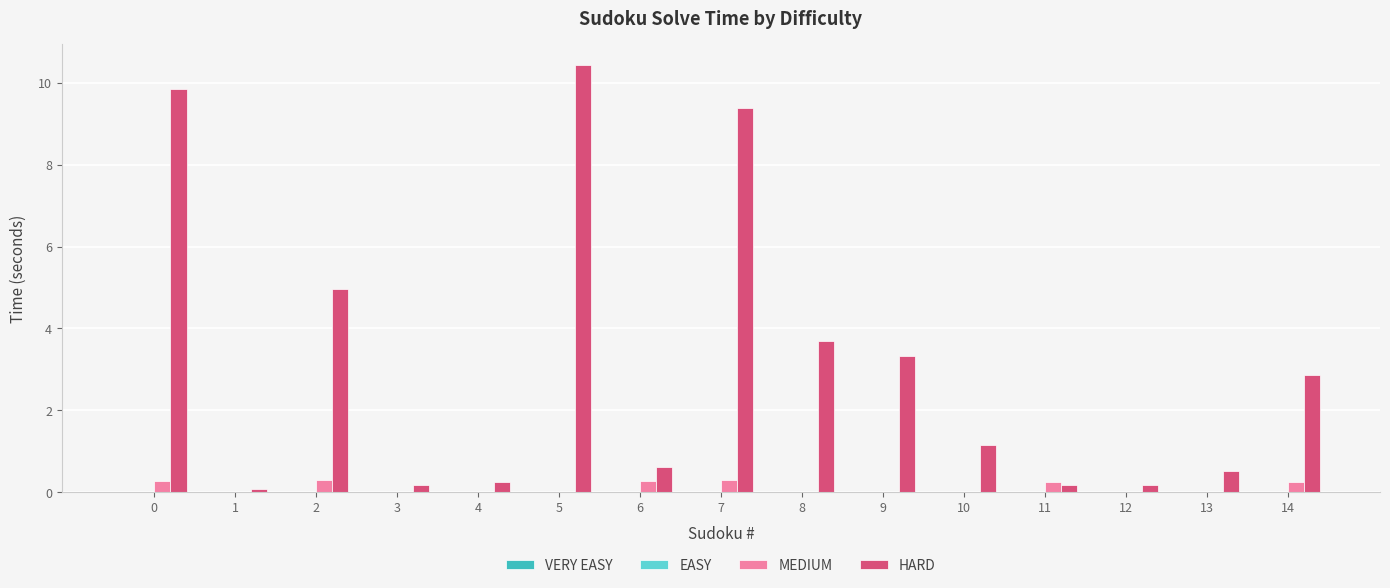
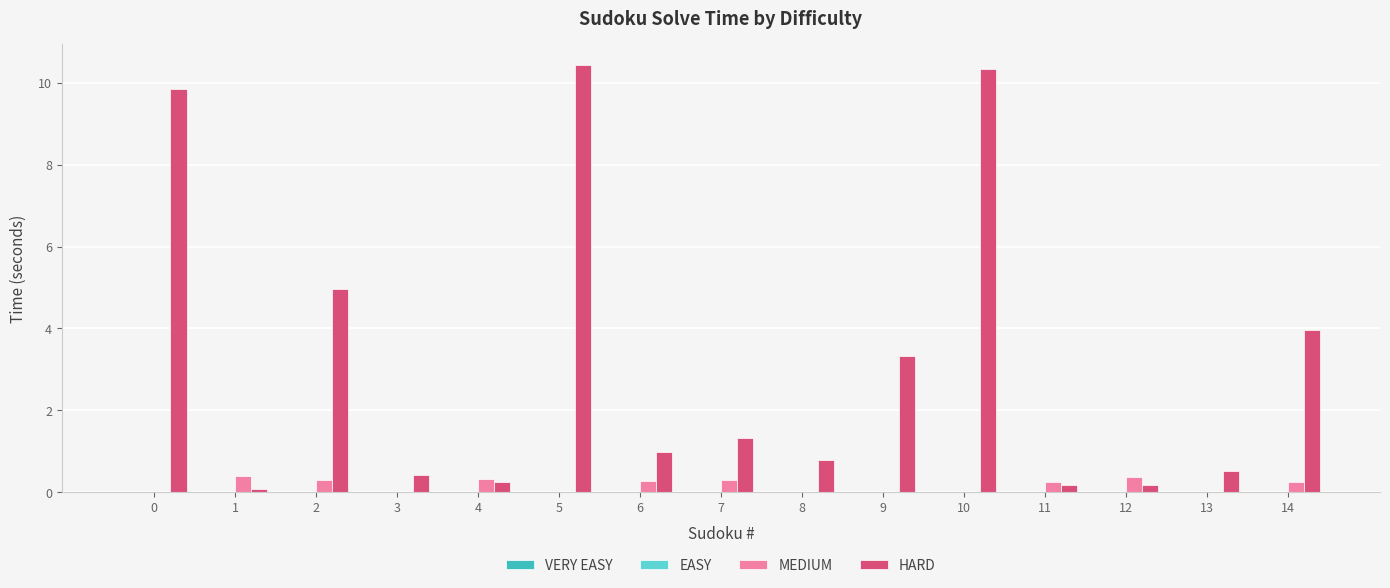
MEDIUM, 0: 0.3 -> 0.0
MEDIUM, 1: 0.0 -> 0.4
HARD, 3: 0.2 -> 0.4
MEDIUM, 4: 0.0 -> 0.3
HARD, 6: 0.6 -> 1.0
HARD, 7: 9.4 -> 1.3
HARD, 8: 3.7 -> 0.8
HARD, 10: 1.2 -> 10.3
MEDIUM, 12: 0.0 -> 0.4
HARD, 14: 2.9 -> 4.0
